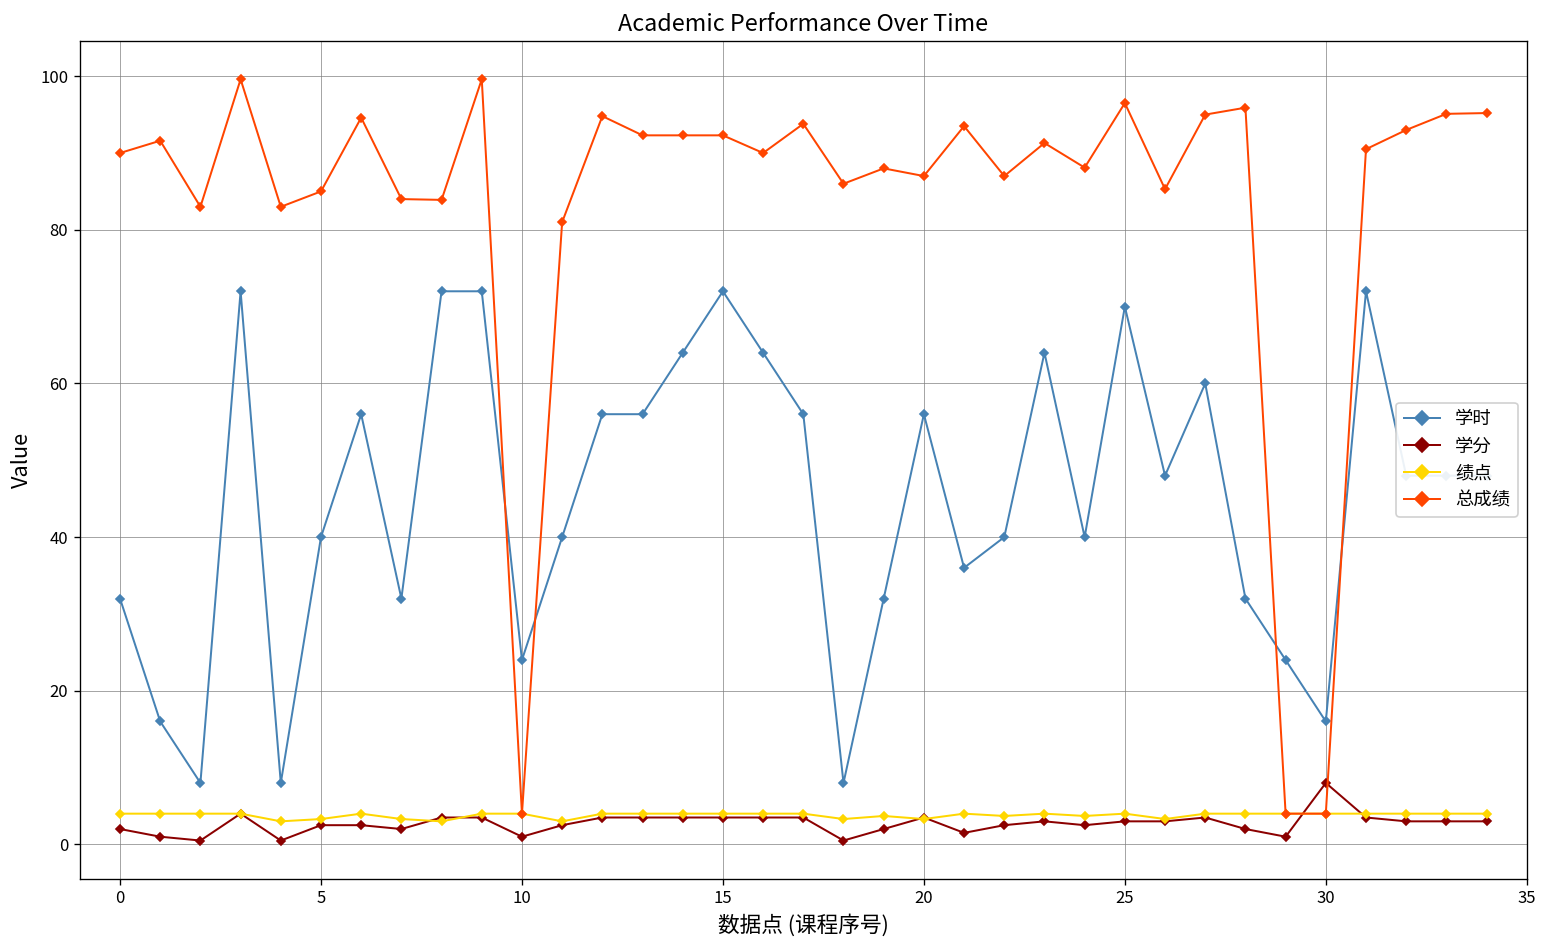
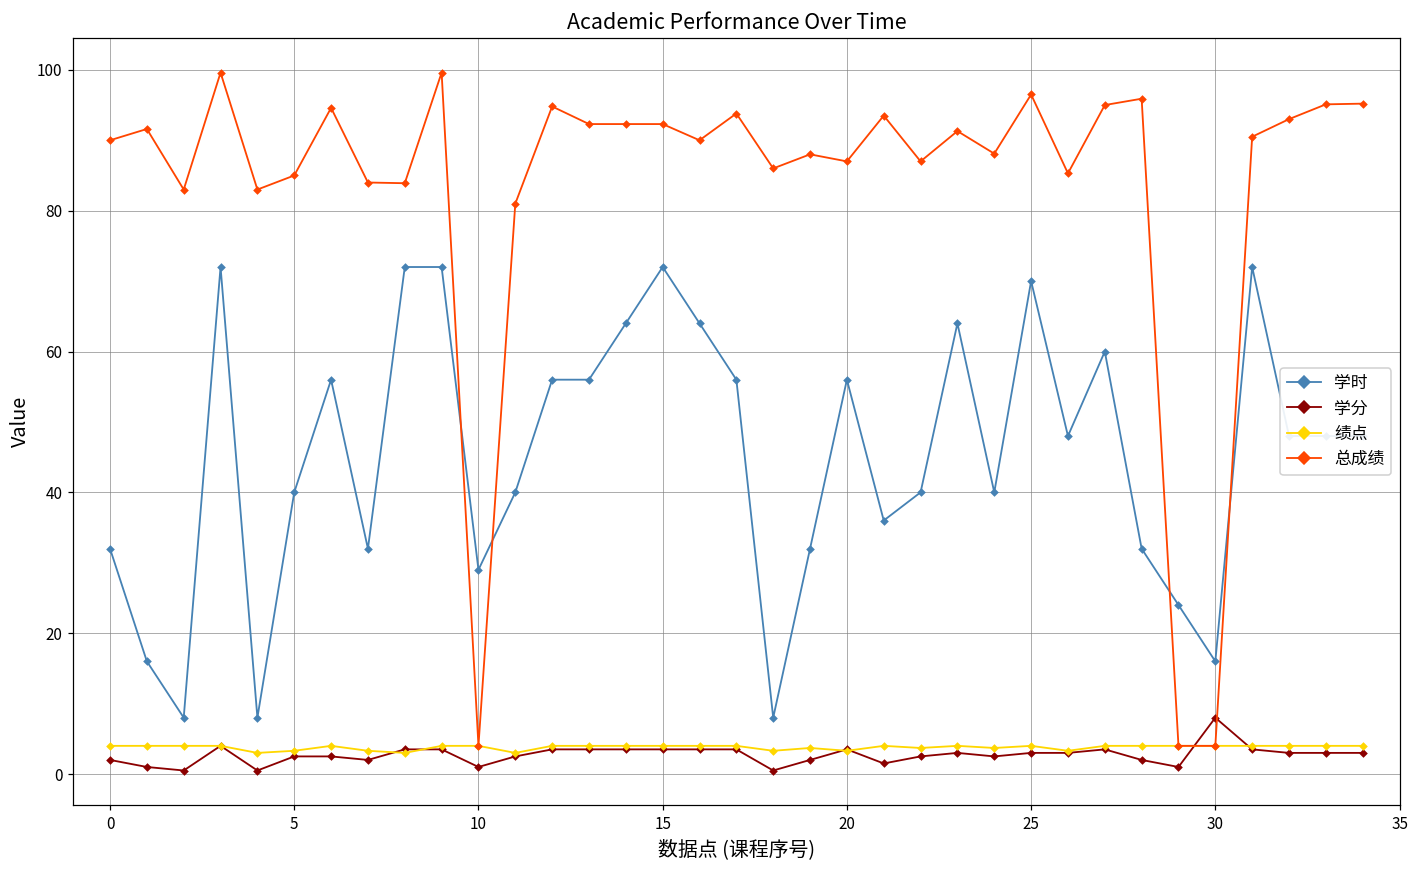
学时, 10: 24 -> 29
